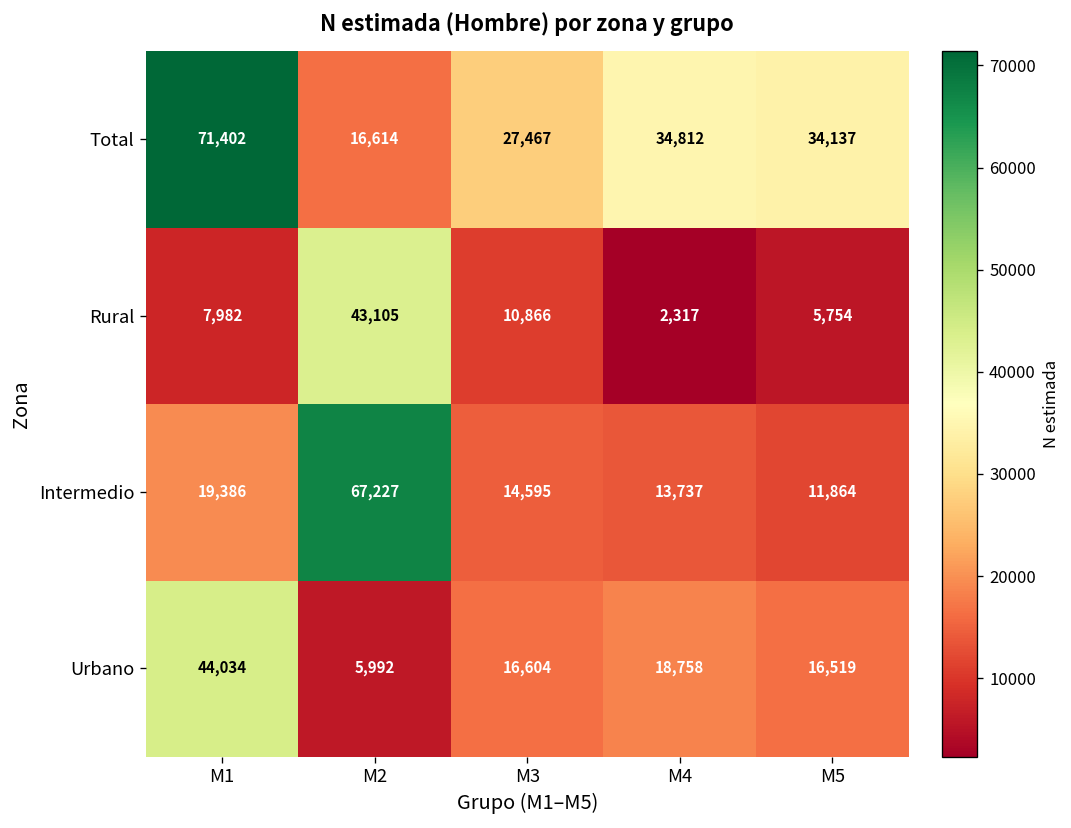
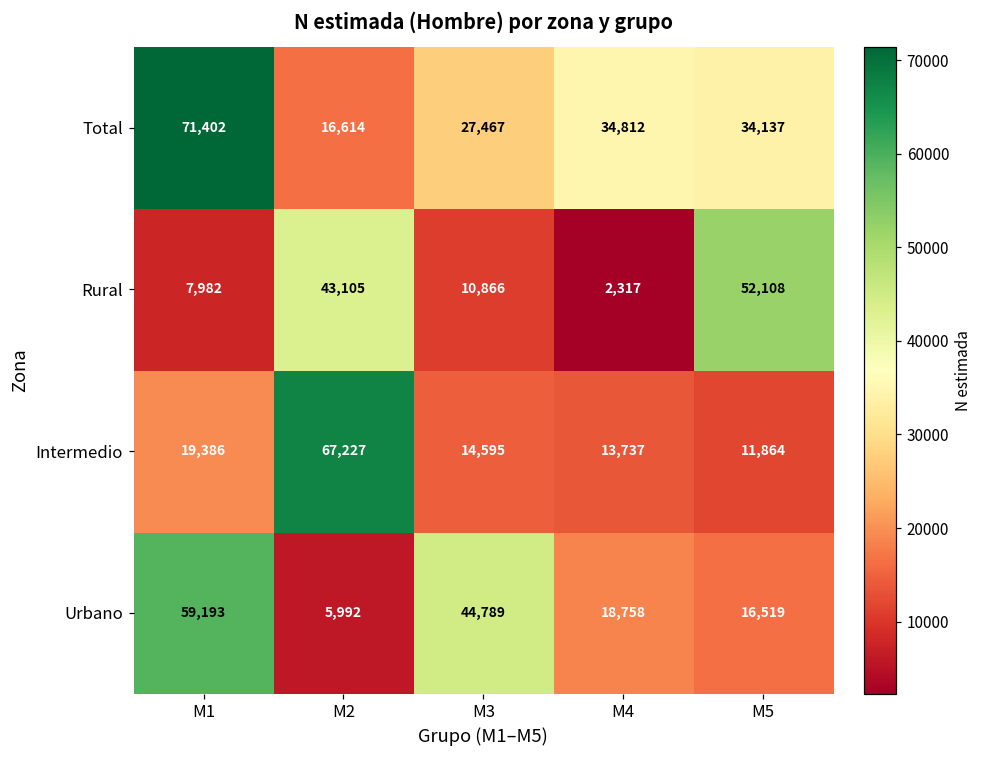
Rural, M5: 5,754 -> 52,108
Urbano, M1: 44,034 -> 59,193
Urbano, M3: 16,604 -> 44,789
